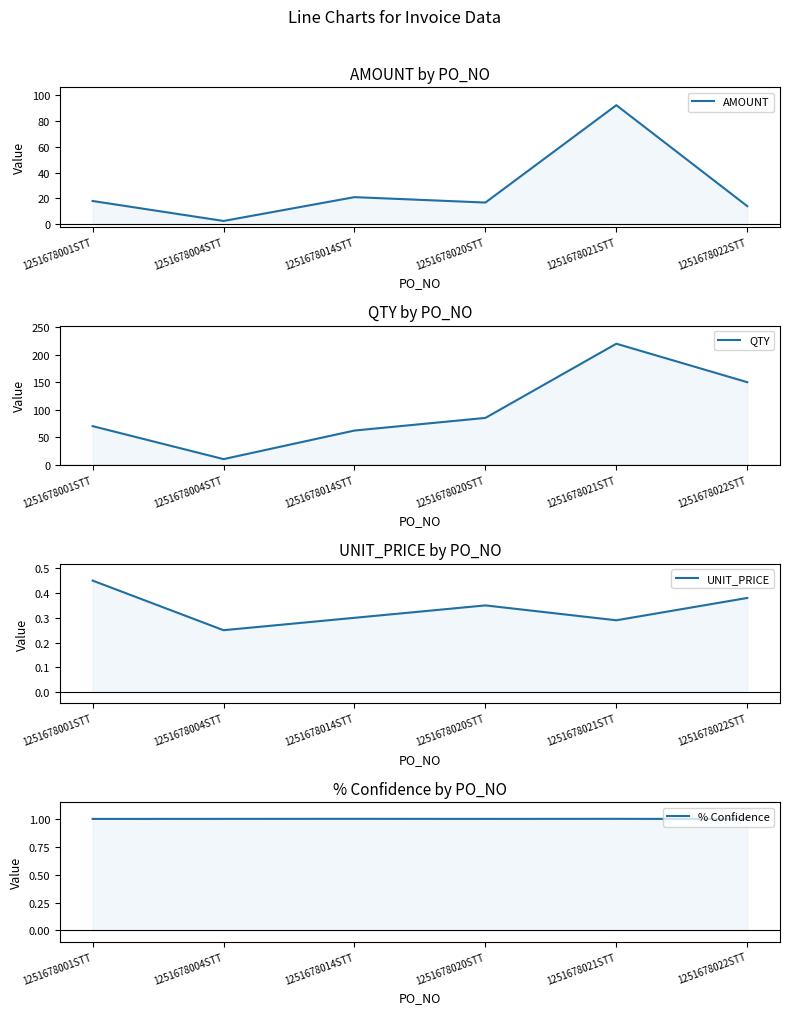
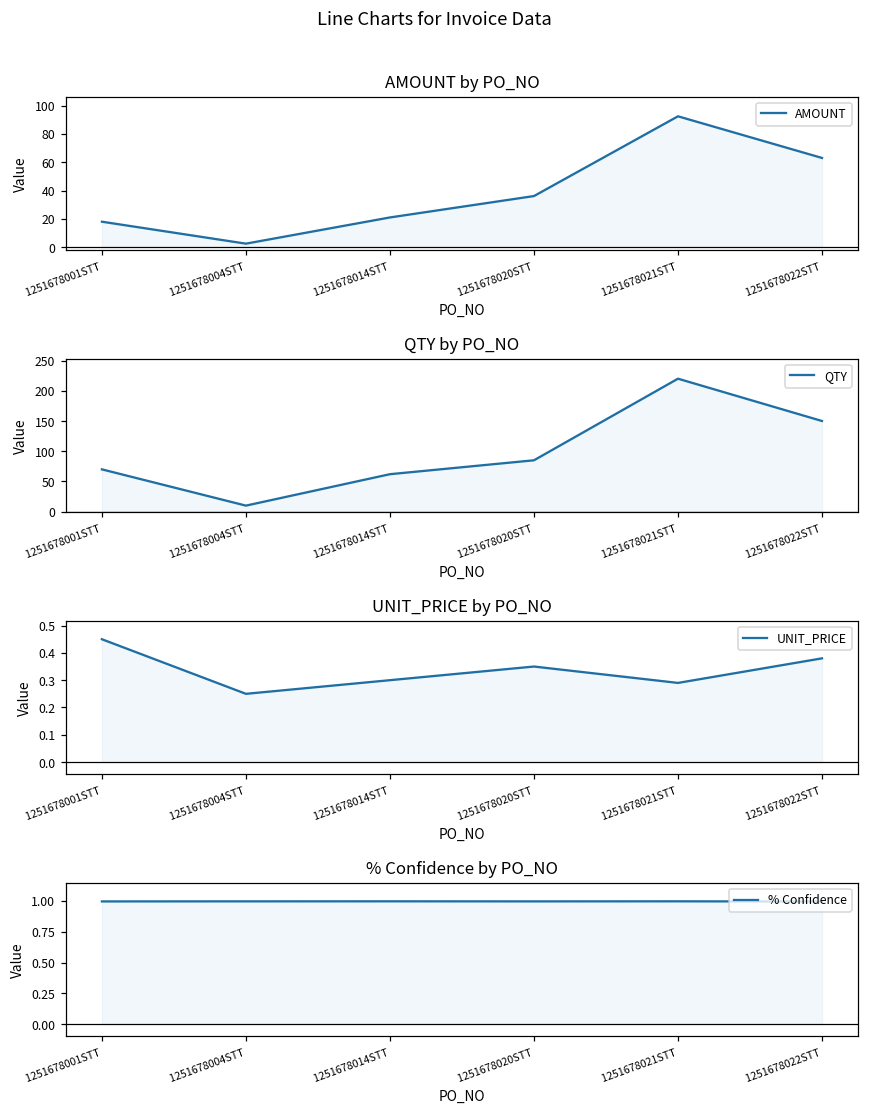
AMOUNT by PO_NO, 1251678020STT: 17 -> 36
AMOUNT by PO_NO, 1251678022STT: 14 -> 63
